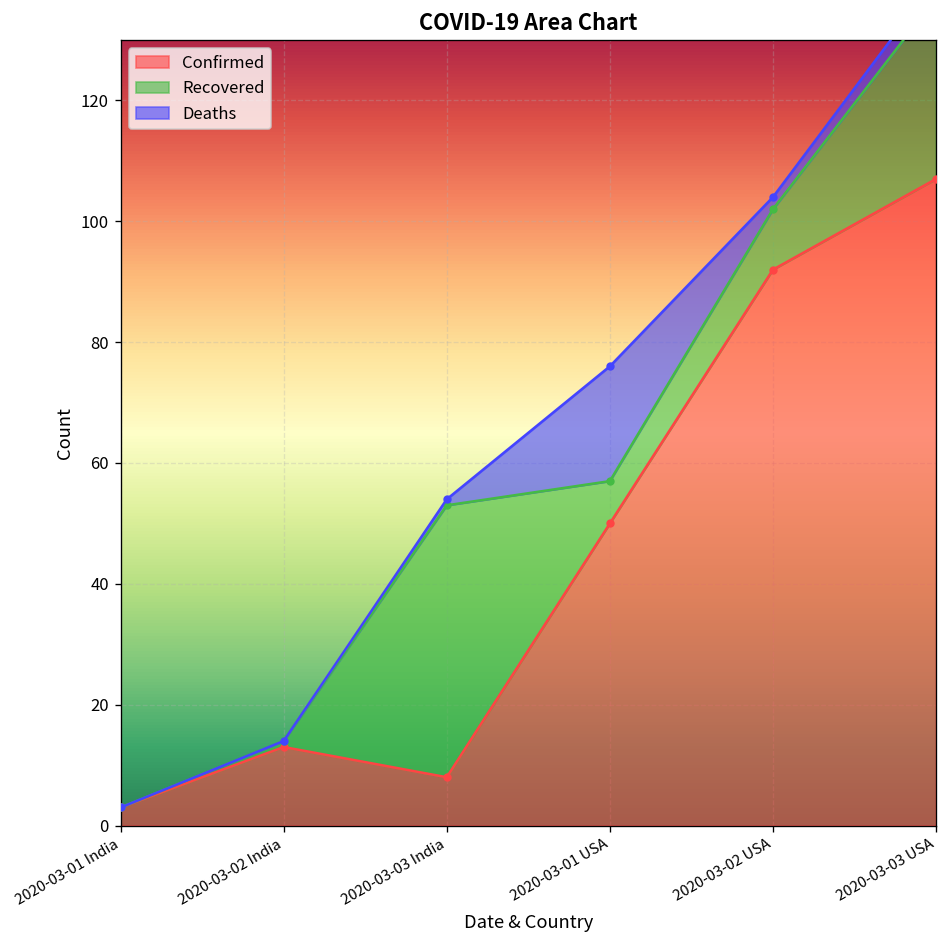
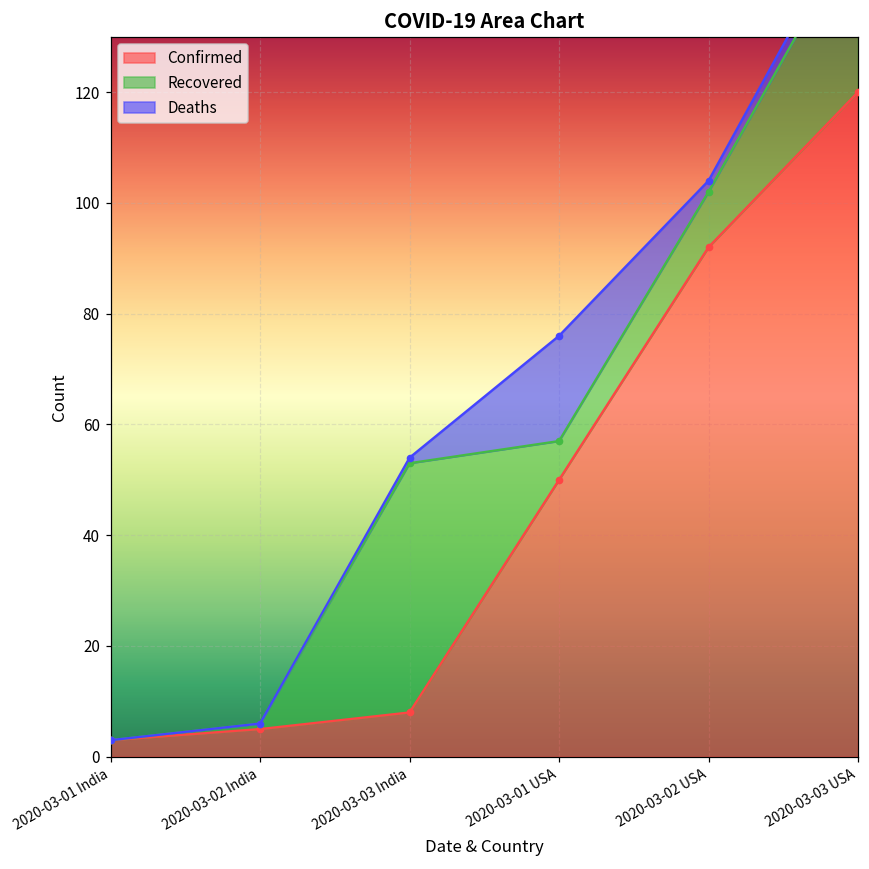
Confirmed, 2020-03-02 India: 13 -> 5
Confirmed, 2020-03-03 USA: 107 -> 120
